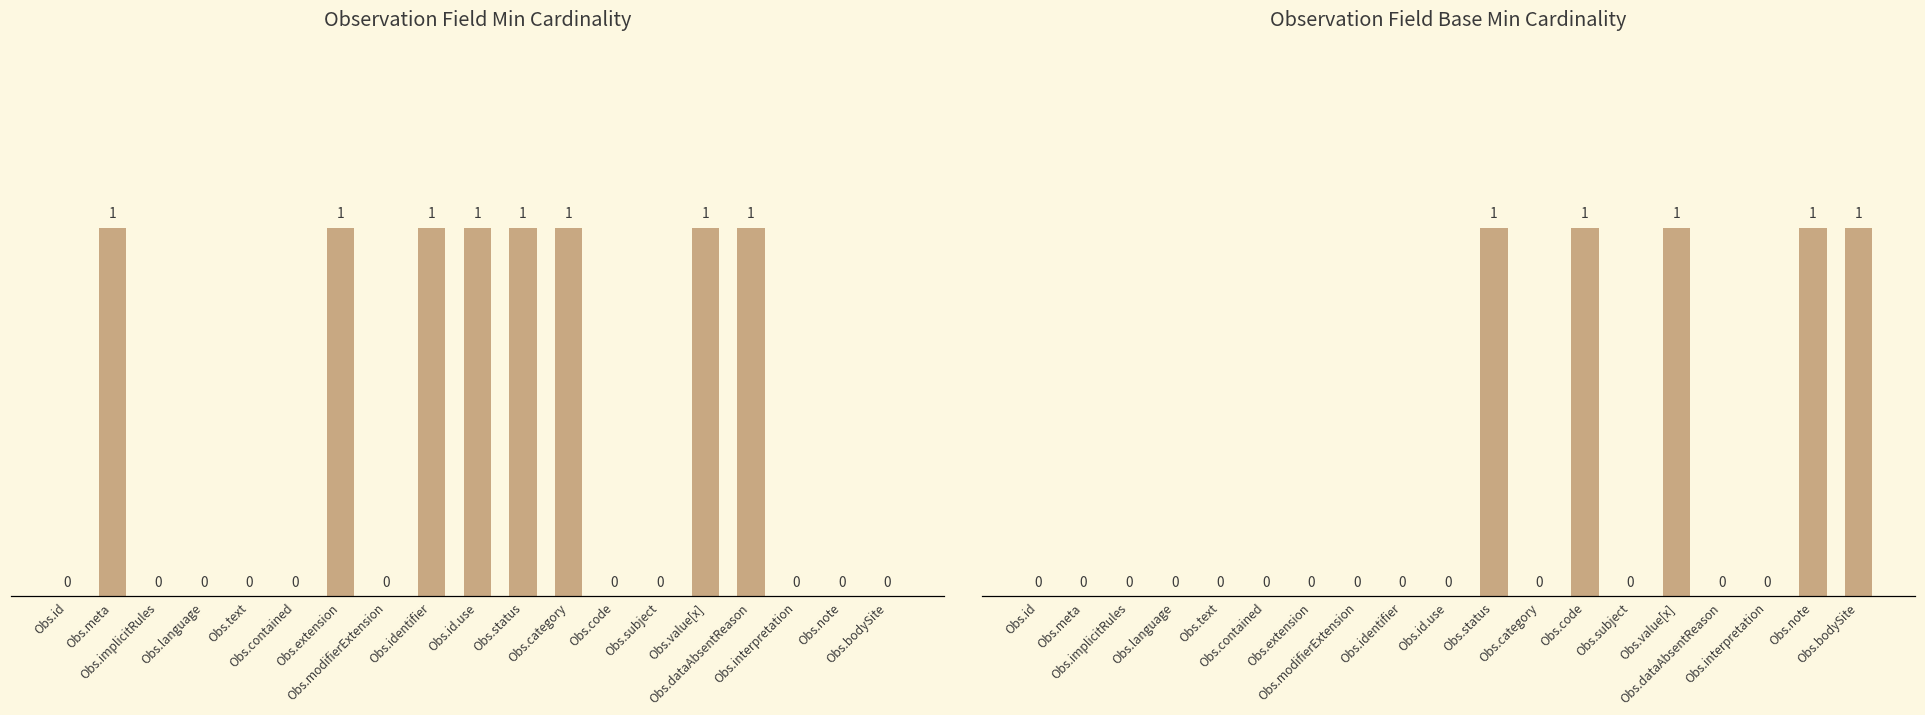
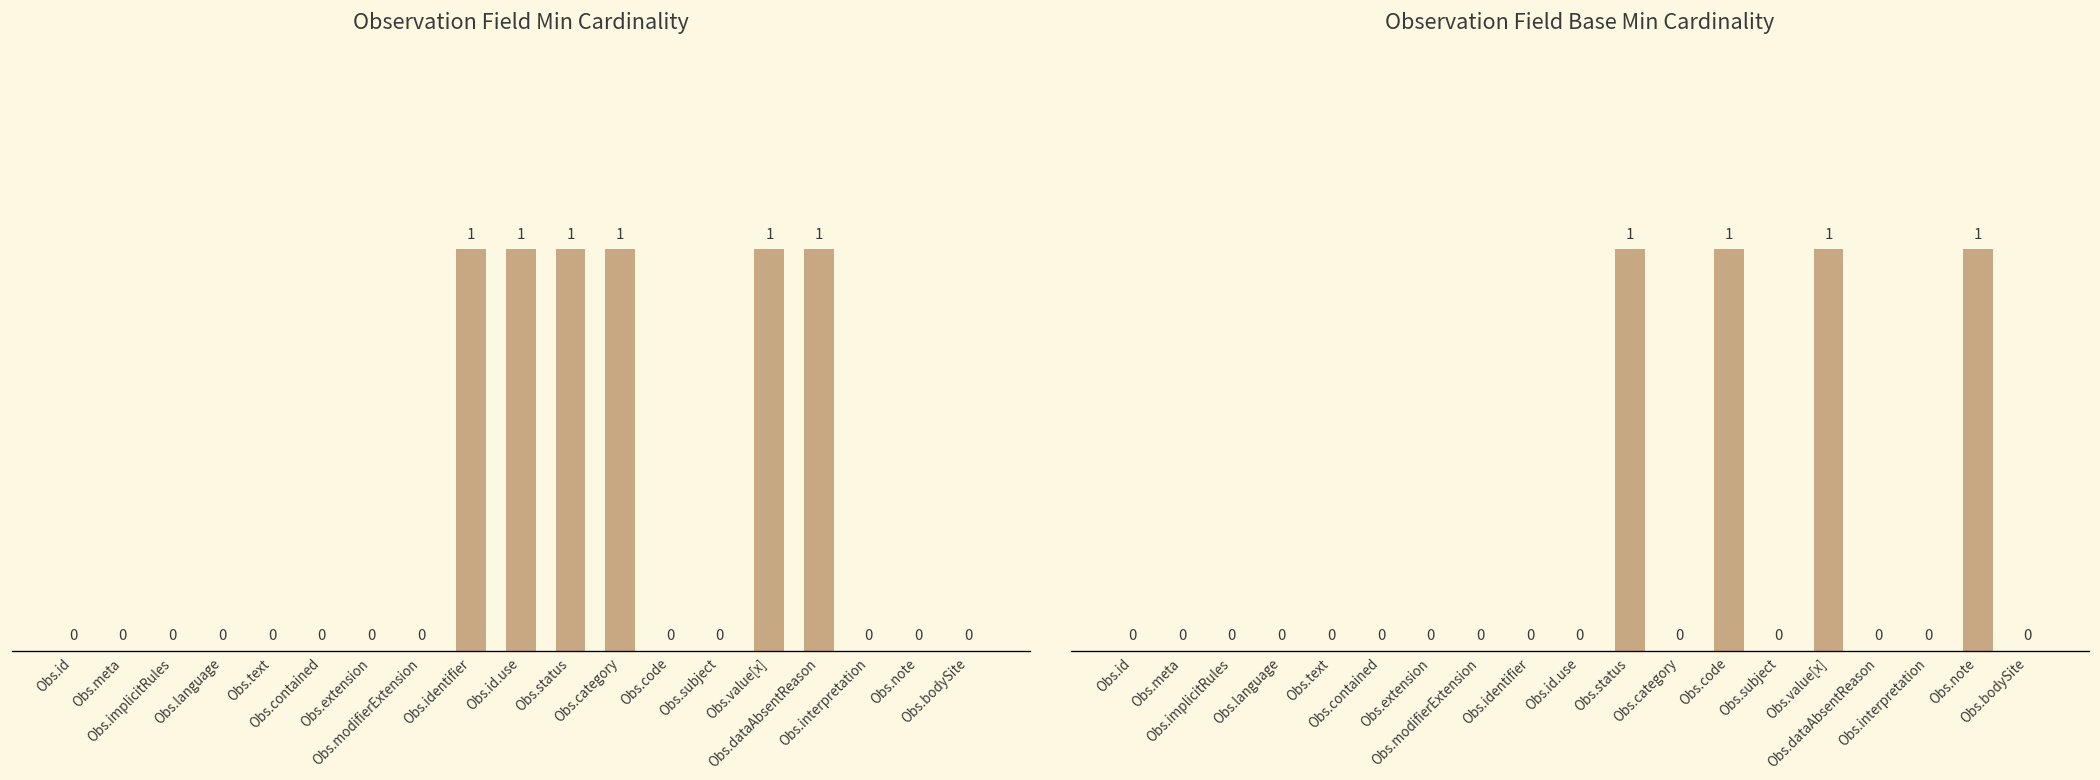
Observation Field Min Cardinality, Obs.meta: 1 -> 0
Observation Field Min Cardinality, Obs.extension: 1 -> 0
Observation Field Base Min Cardinality, Obs.bodySite: 1 -> 0
